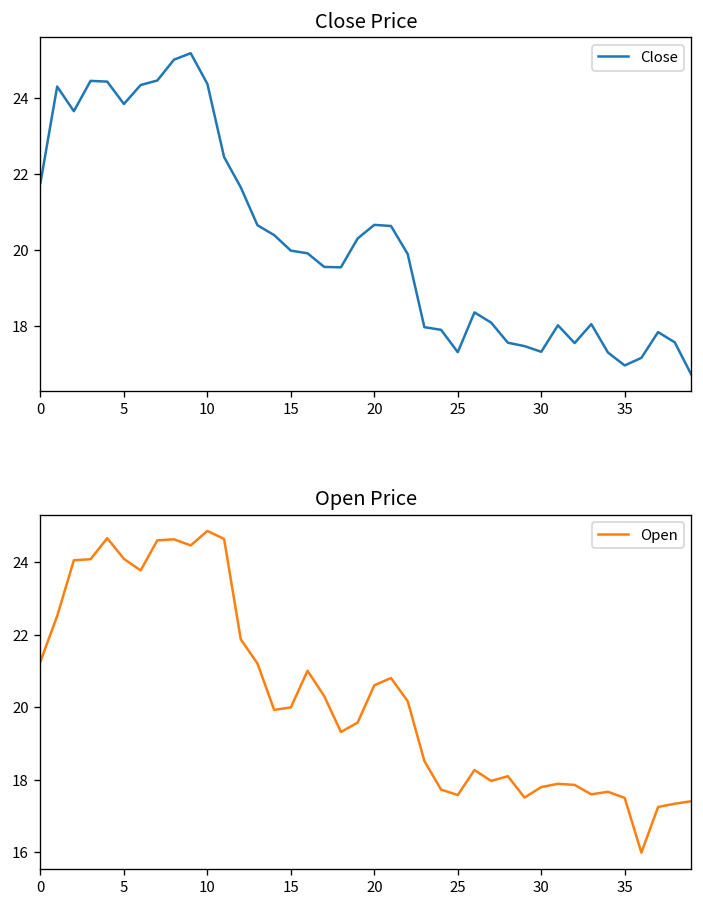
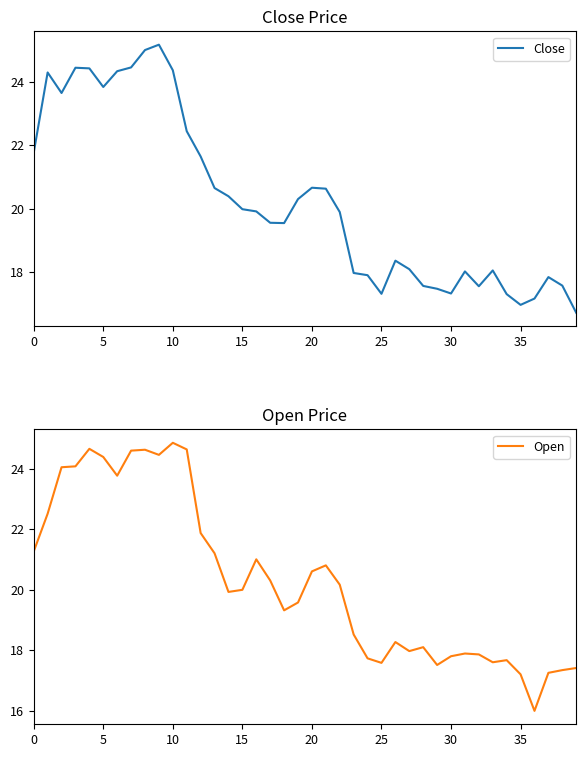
Open Price, 5: 24.1 -> 24.4
Open Price, 35: 17.5 -> 17.2
